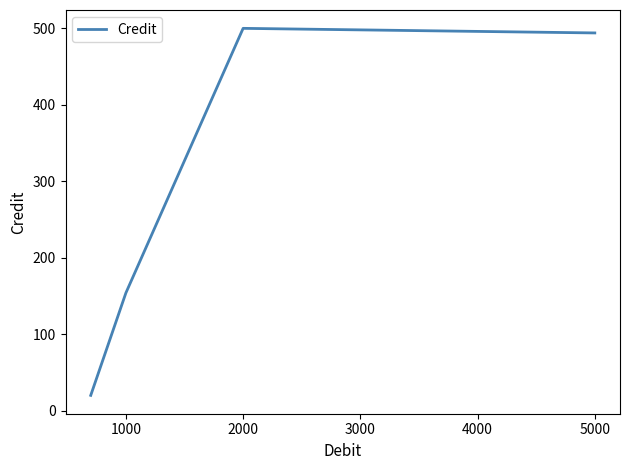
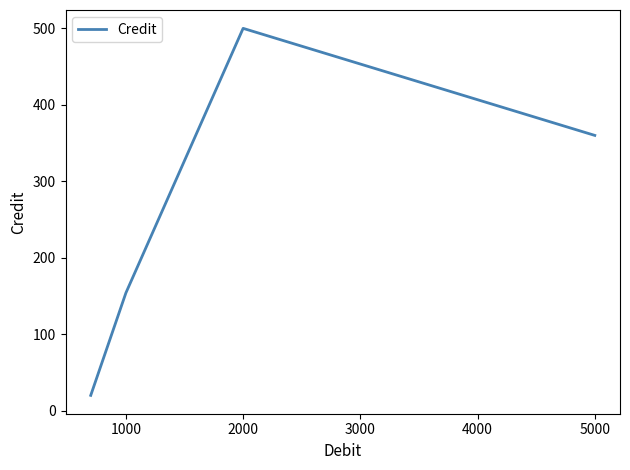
5000: 490 -> 360
